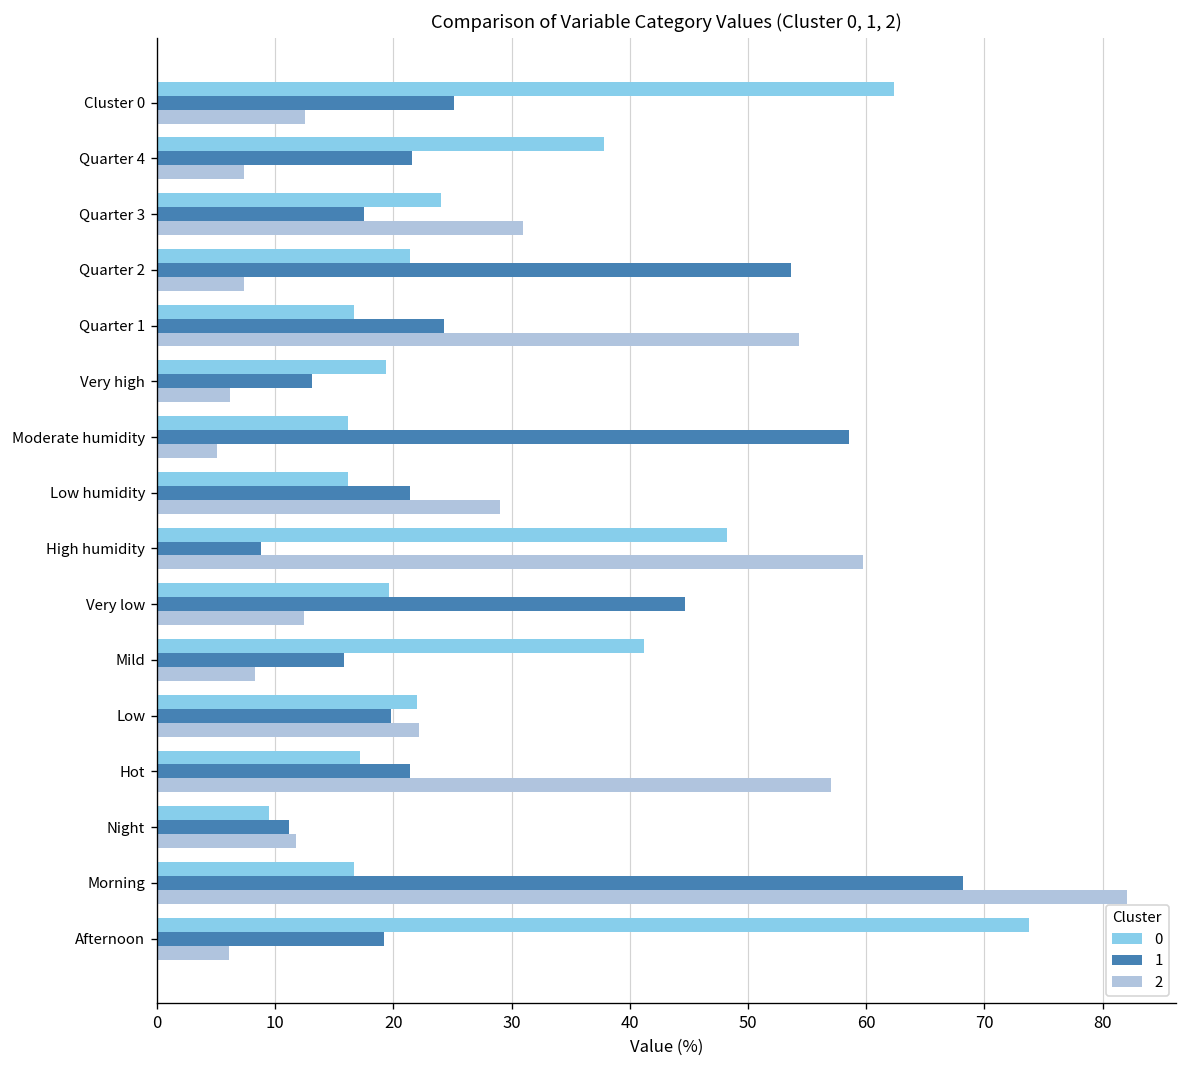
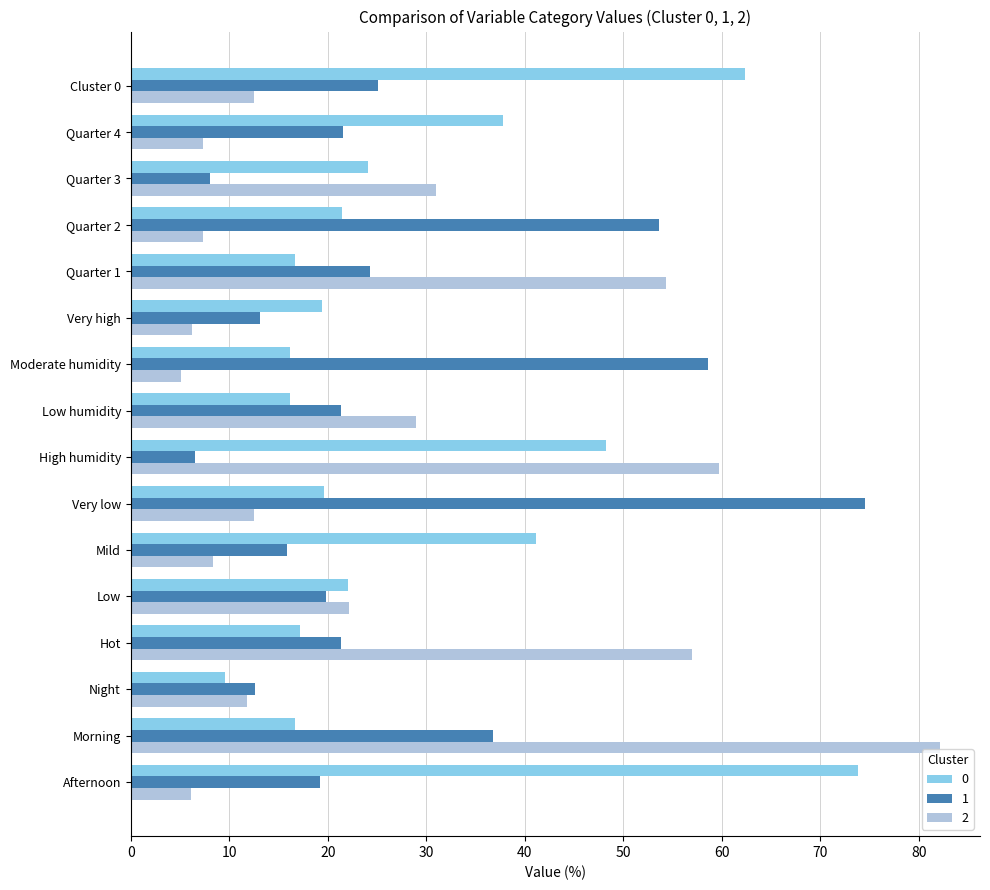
1, Quarter 3: 18 -> 8
1, High humidity: 9 -> 7
1, Very low: 45 -> 74
1, Night: 11 -> 13
1, Morning: 68 -> 37
